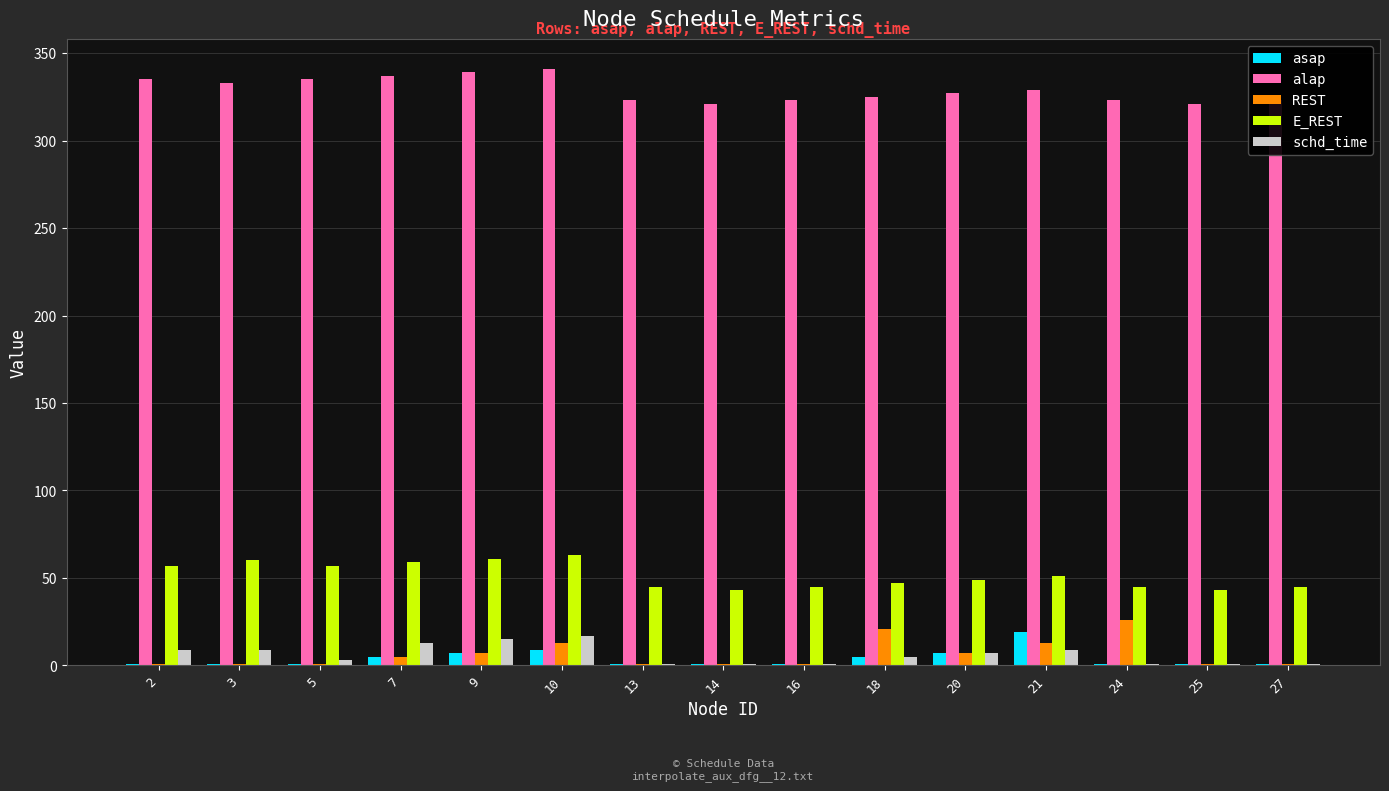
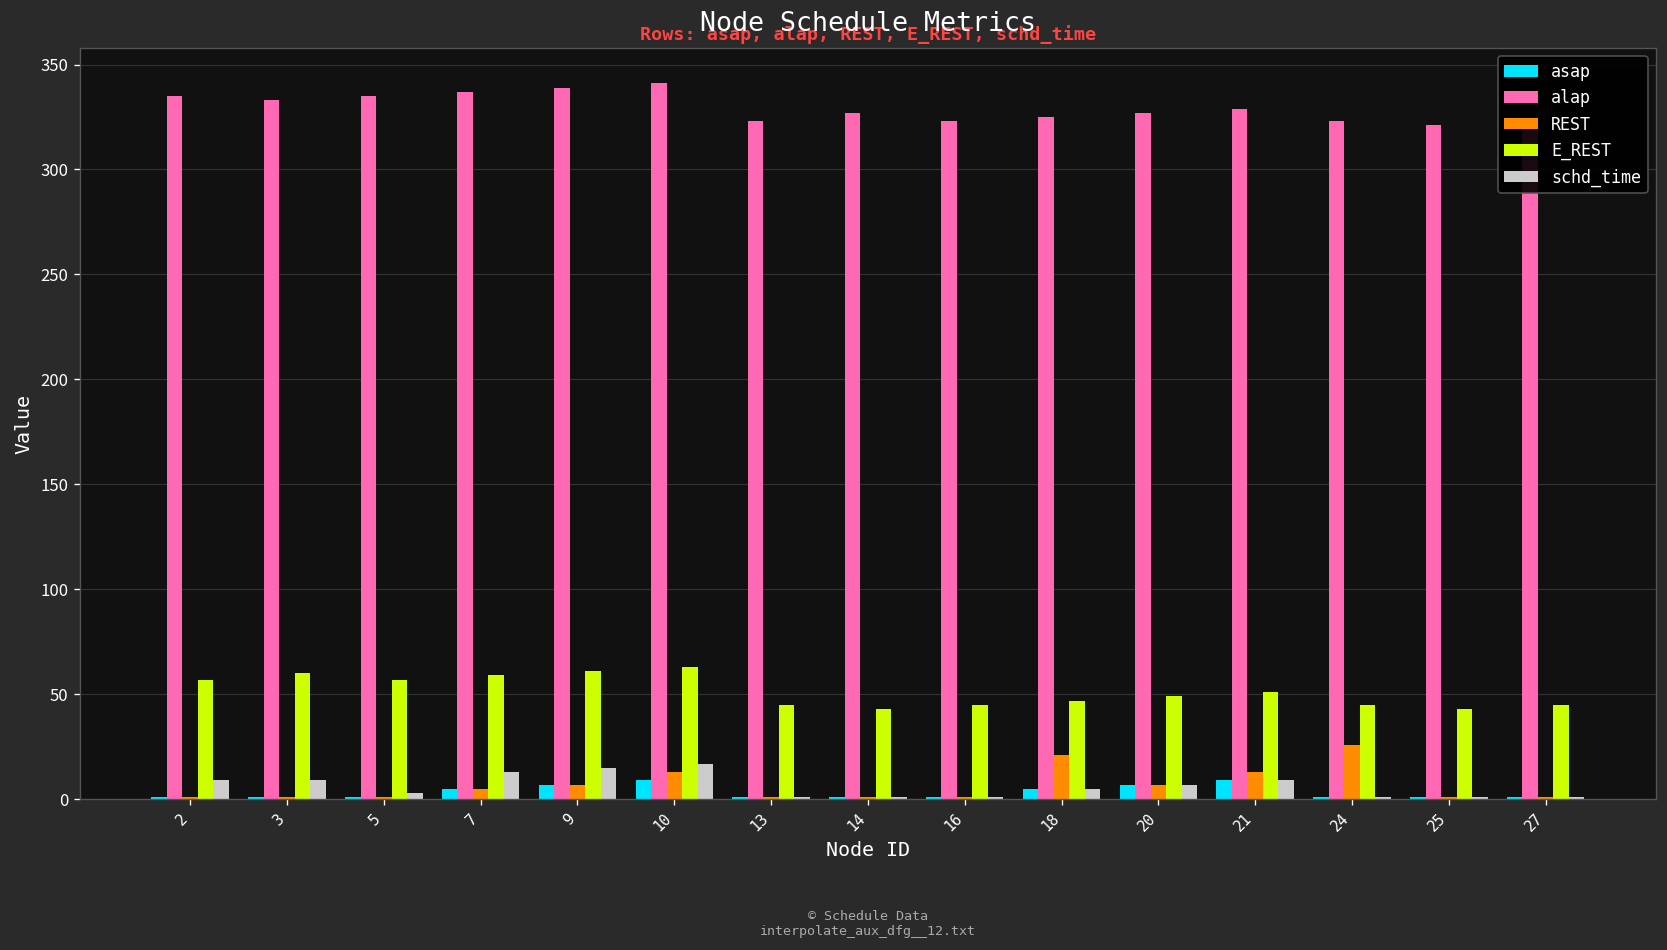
alap, 14: 321 -> 327
asap, 21: 19 -> 9
